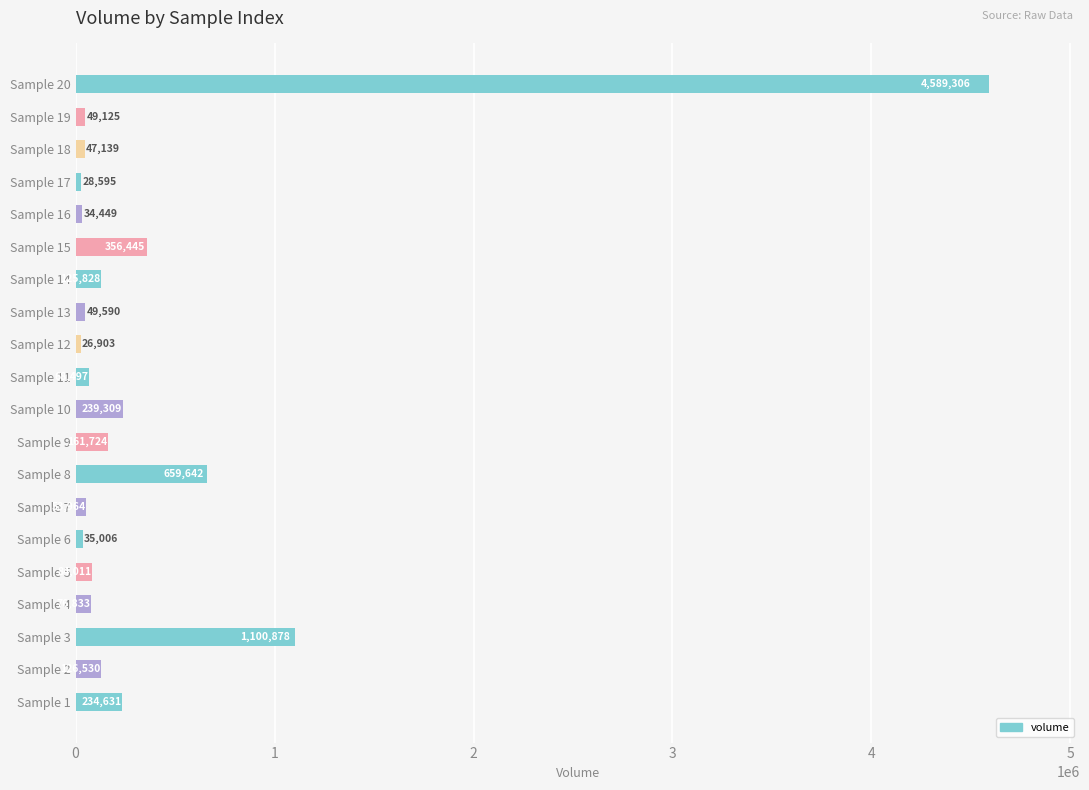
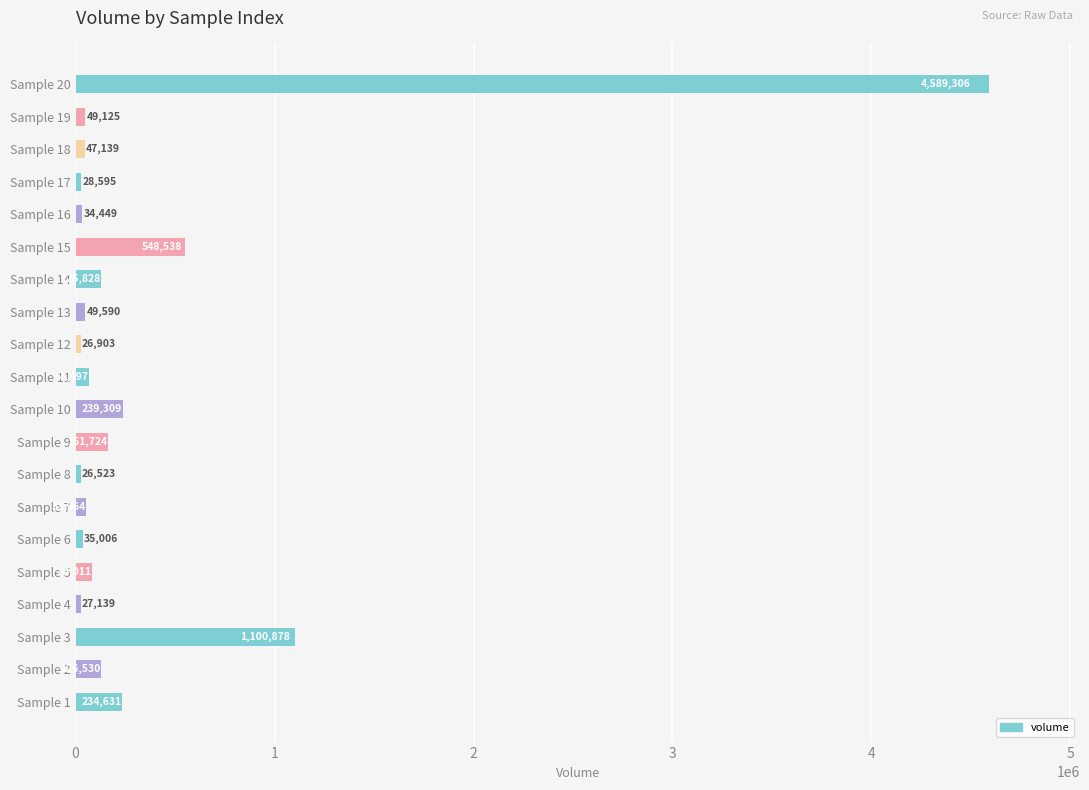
Sample 15: 356,445 -> 548,538
Sample 8: 659,642 -> 26,523
Sample 4: 80000 -> 30000
